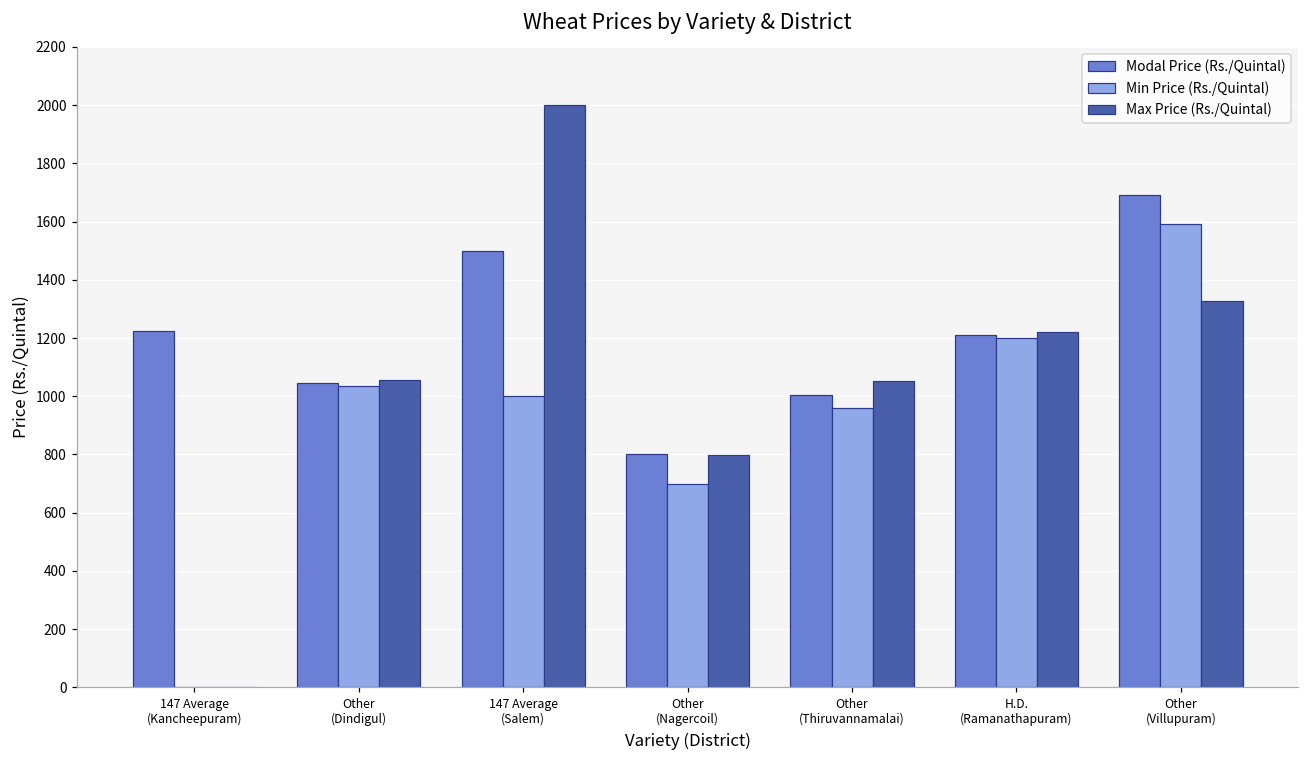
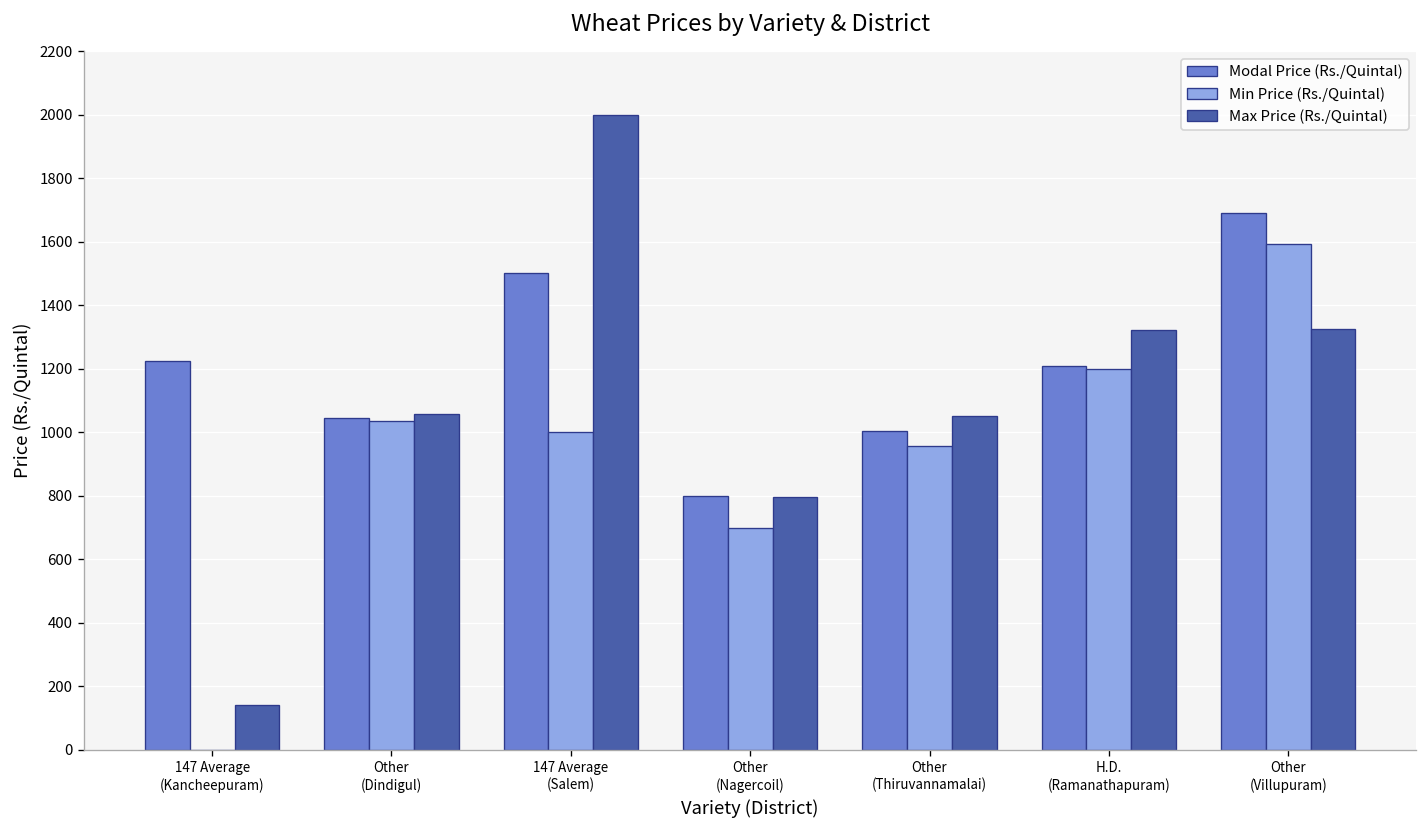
Max Price (Rs./Quintal), 147 Average (Kancheepuram): 0 -> 140
Max Price (Rs./Quintal), H.D. (Ramanathapuram): 1220 -> 1320
